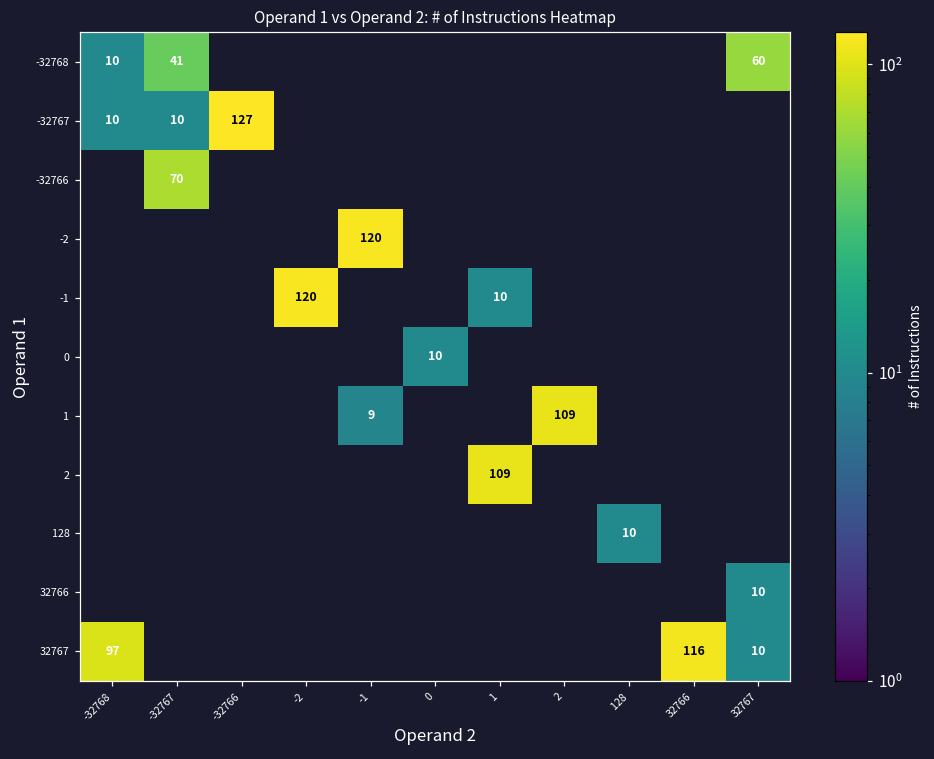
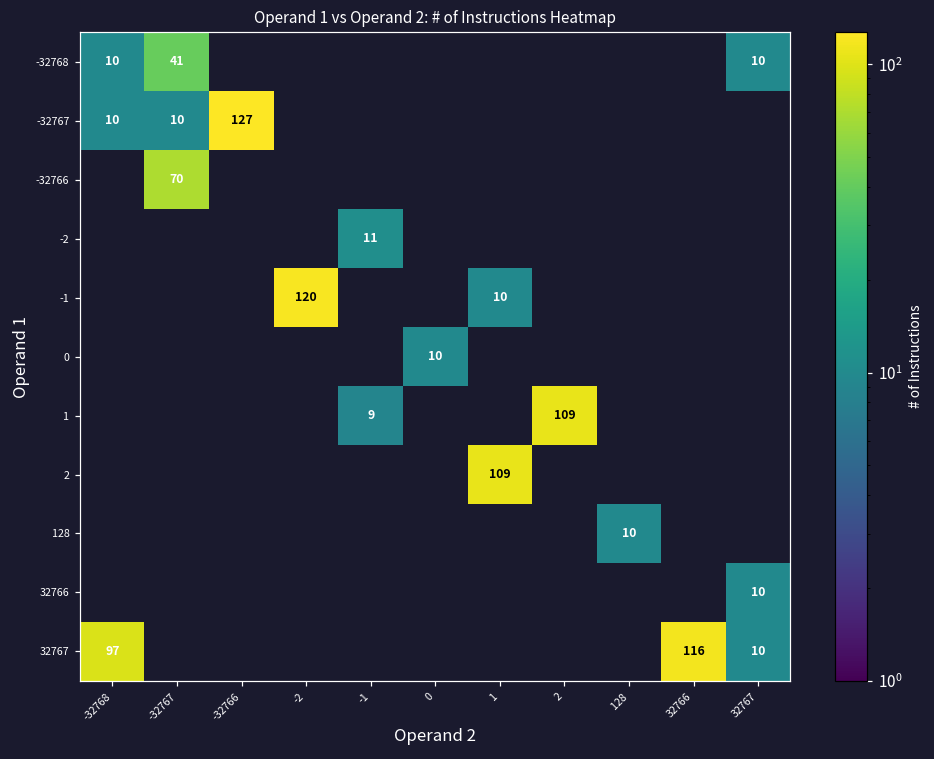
-32768, 32767: 60 -> 10
-2, -1: 120 -> 11
